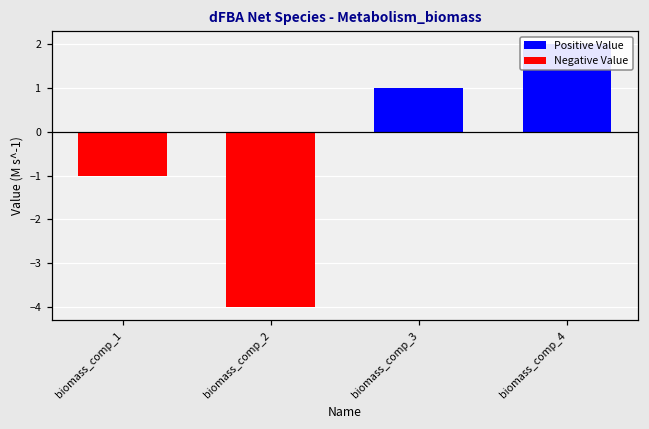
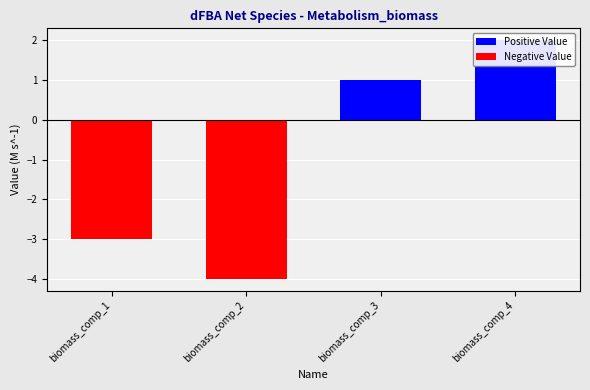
biomass_comp_1: -1 -> -3
